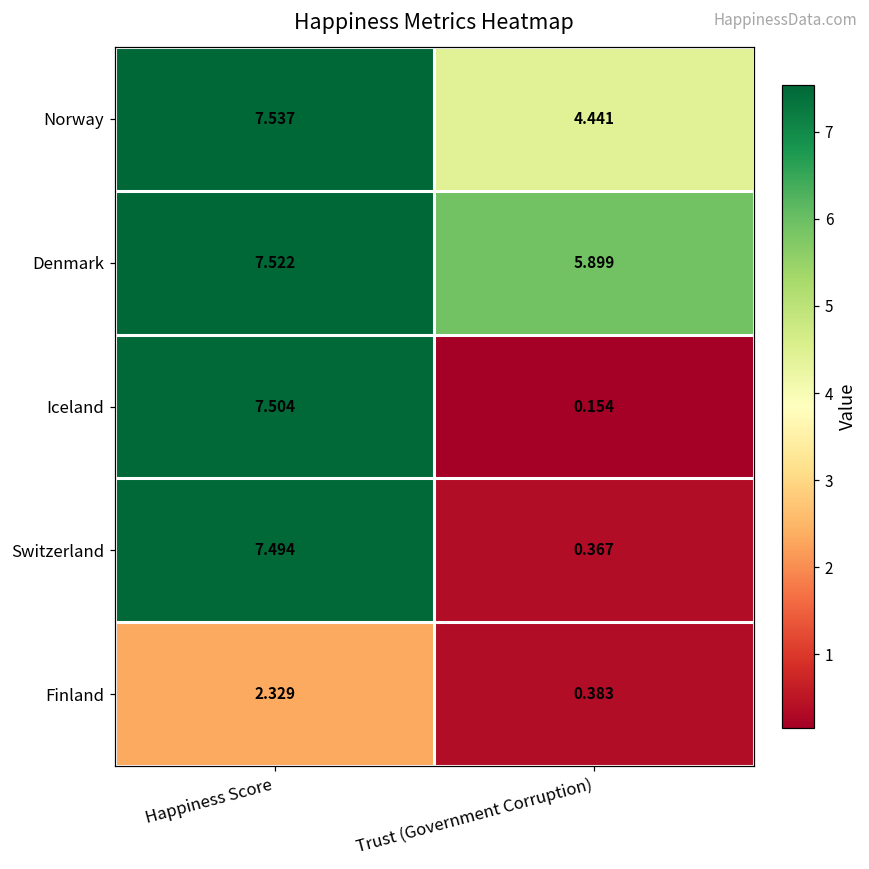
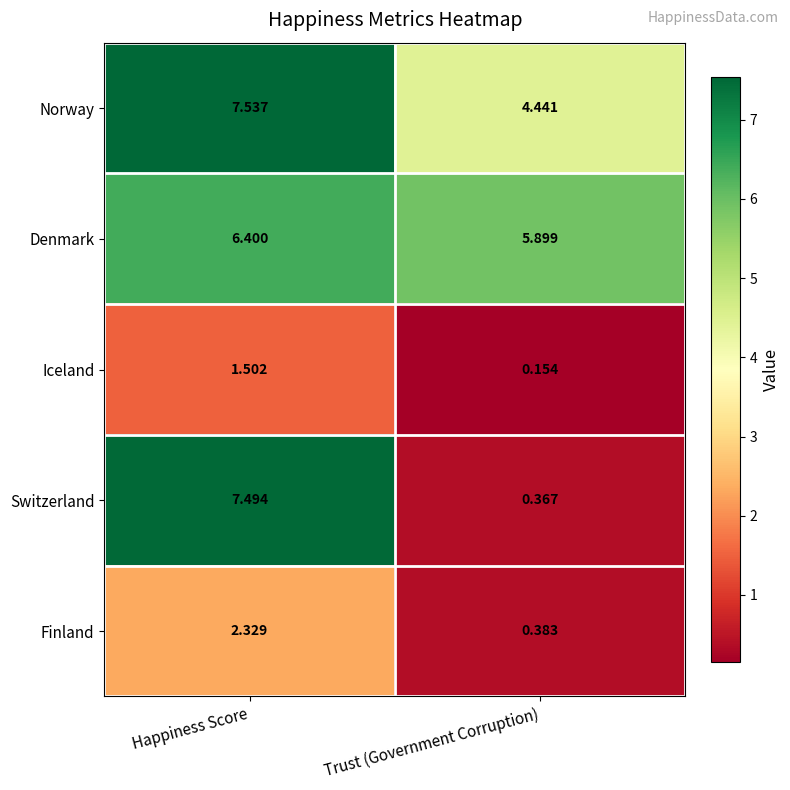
Denmark, Happiness Score: 7.522 -> 6.400
Iceland, Happiness Score: 7.504 -> 1.502
